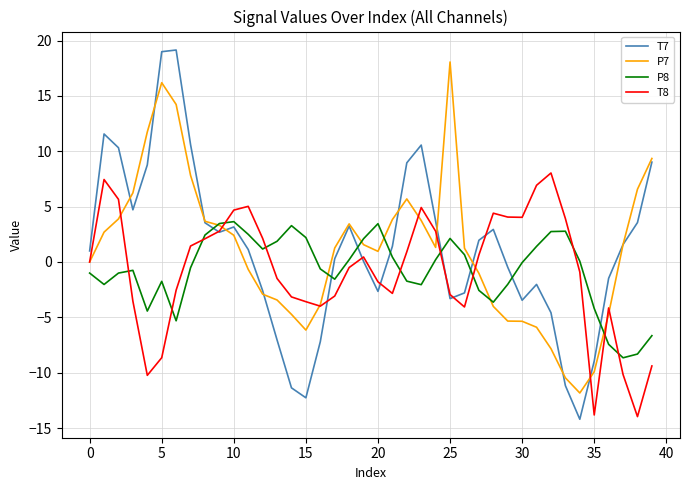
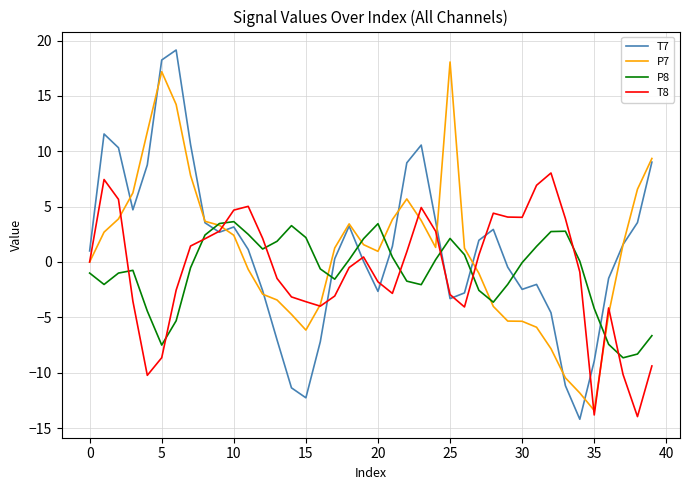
T7, 5: 19.0 -> 18.2
P7, 5: 16.2 -> 17.2
P8, 5: -1.7 -> -7.5
T7, 30: -3.5 -> -2.5
P7, 35: -9.9 -> -13.4
